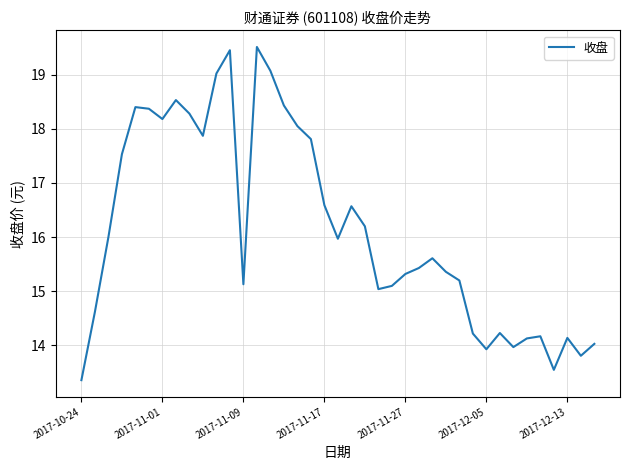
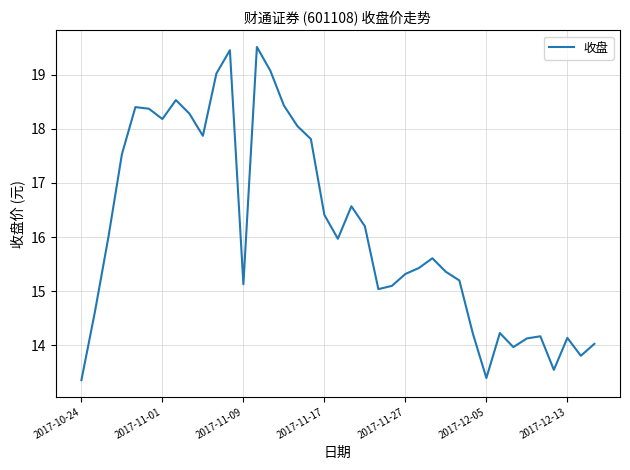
2017-11-17: 16.6 -> 16.4
2017-12-05: 13.9 -> 13.4
